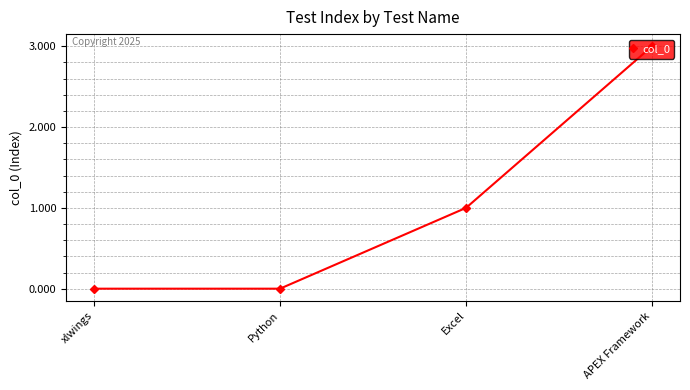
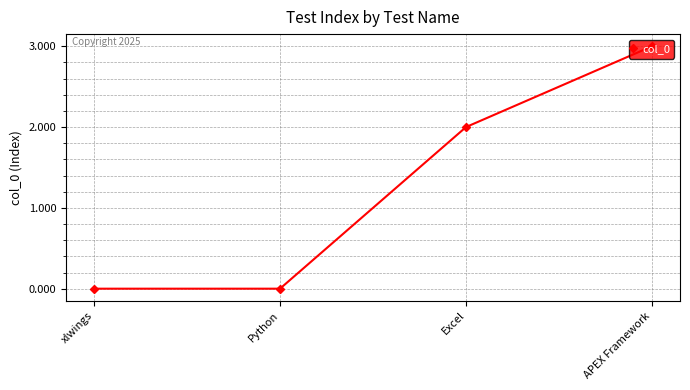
Excel: 1 -> 2
